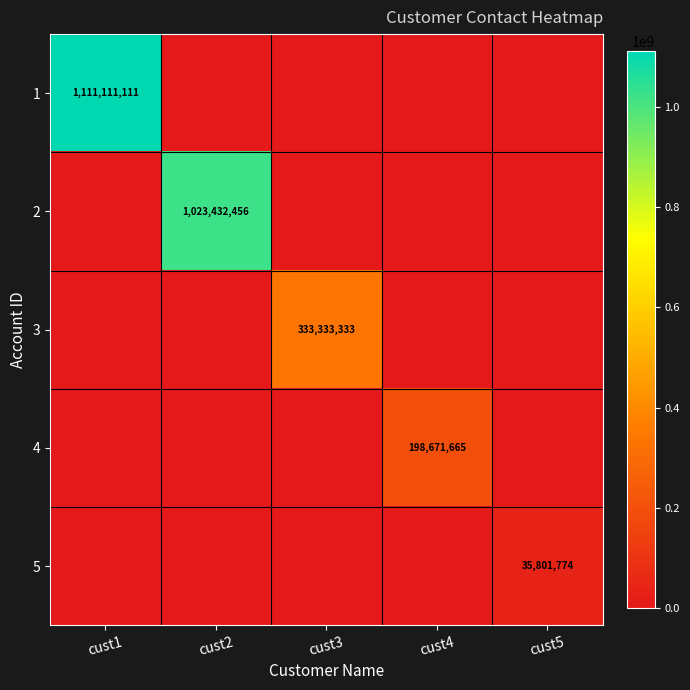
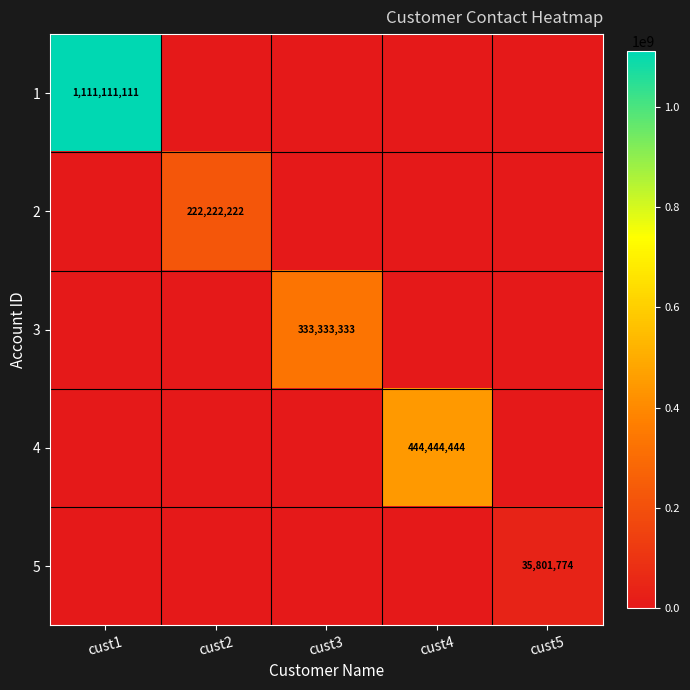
2, cust2: 1,023,432,456 -> 222,222,222
4, cust4: 198,671,665 -> 444,444,444
